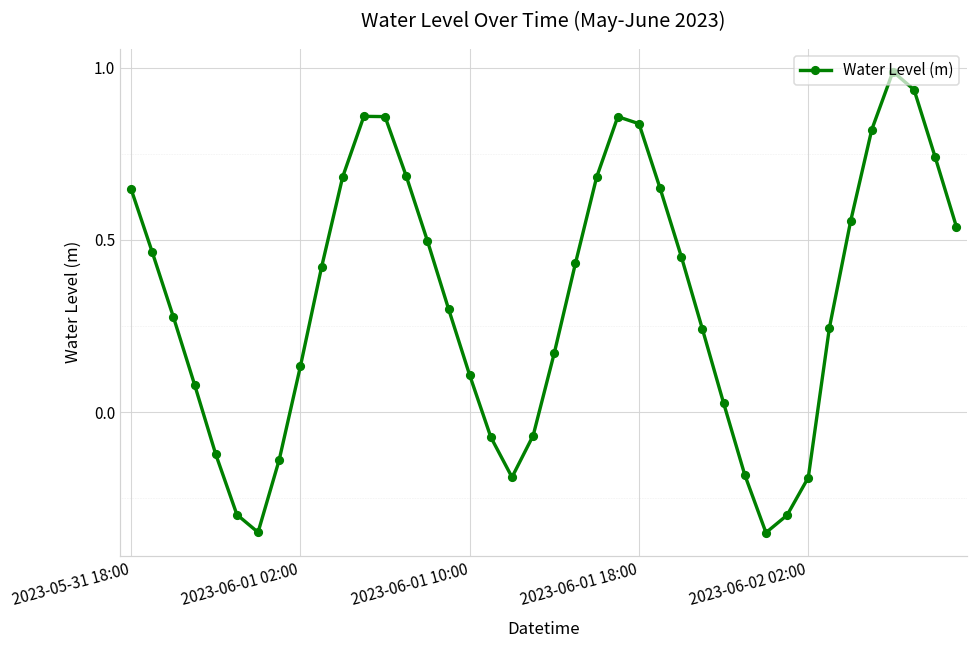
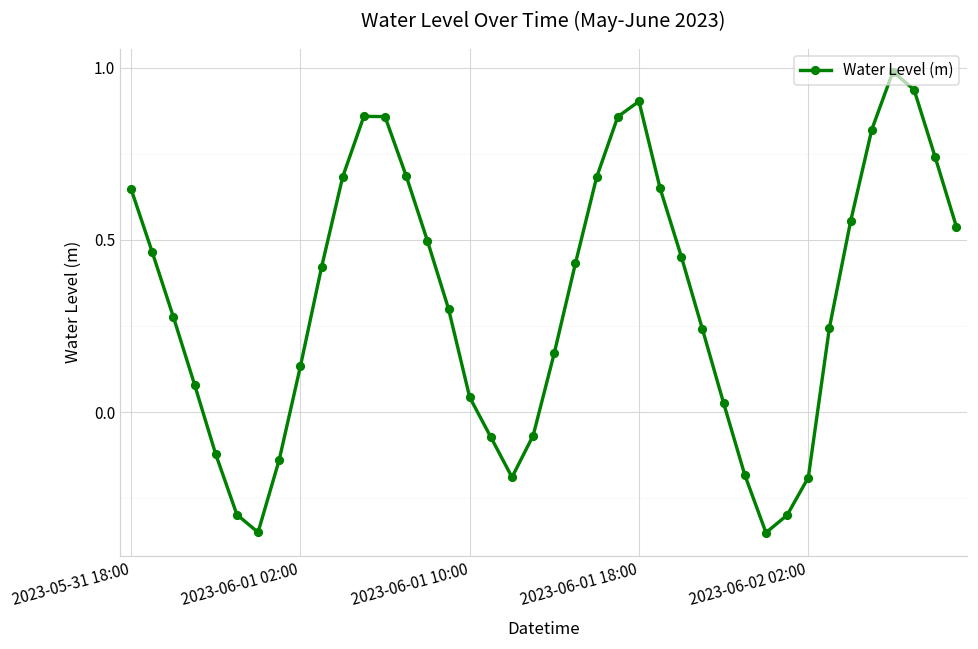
2023-06-01 10:00: 0.11 -> 0.04
2023-06-01 18:00: 0.84 -> 0.90
